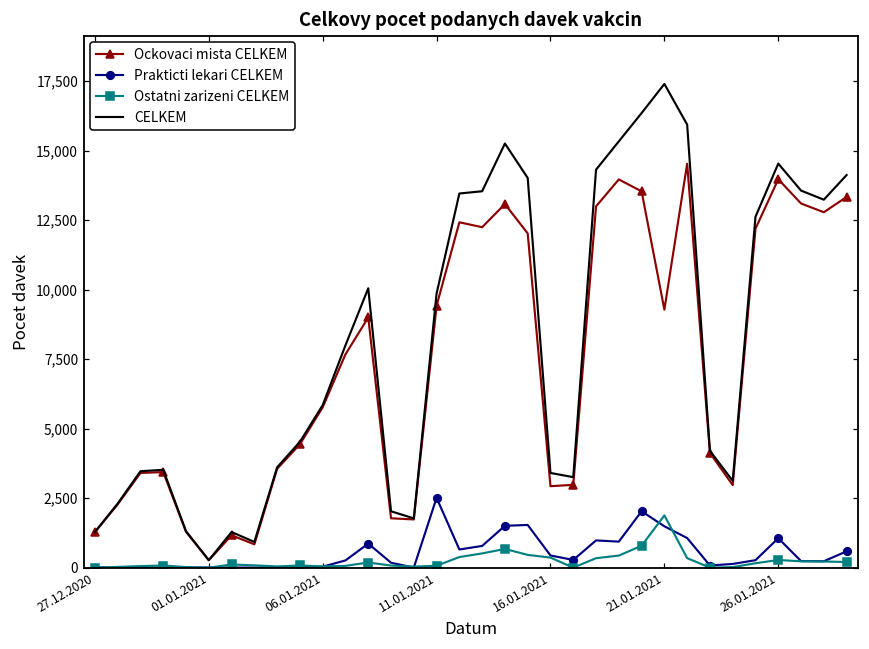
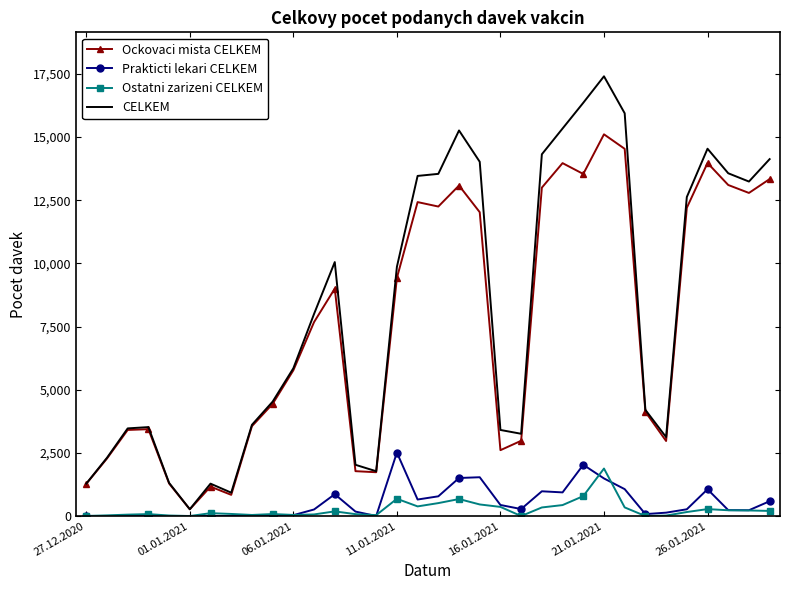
Ostatni zarizeni CELKEM, 11.01.2021: 100 -> 700
Ockovaci mista CELKEM, 16.01.2021: 2,900 -> 2,600
Ockovaci mista CELKEM, 21.01.2021: 9,300 -> 15,100
